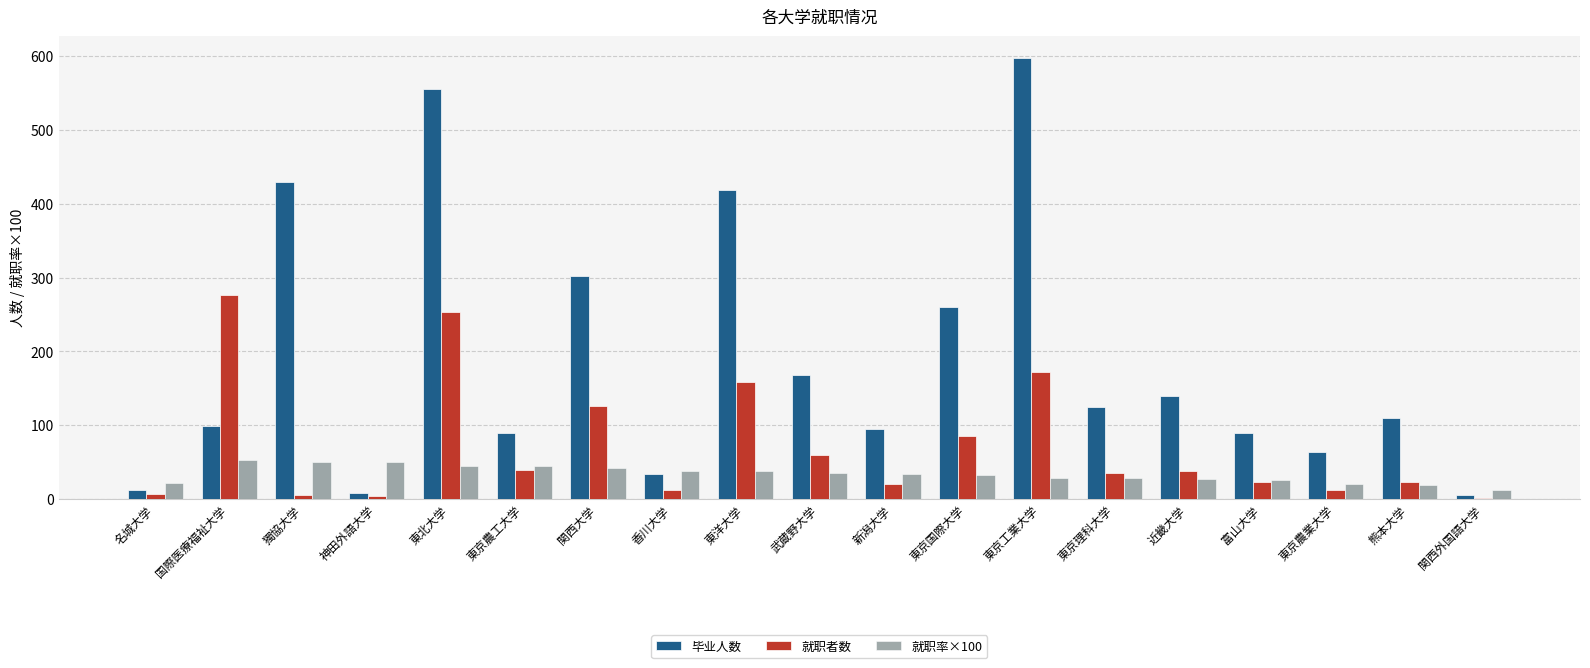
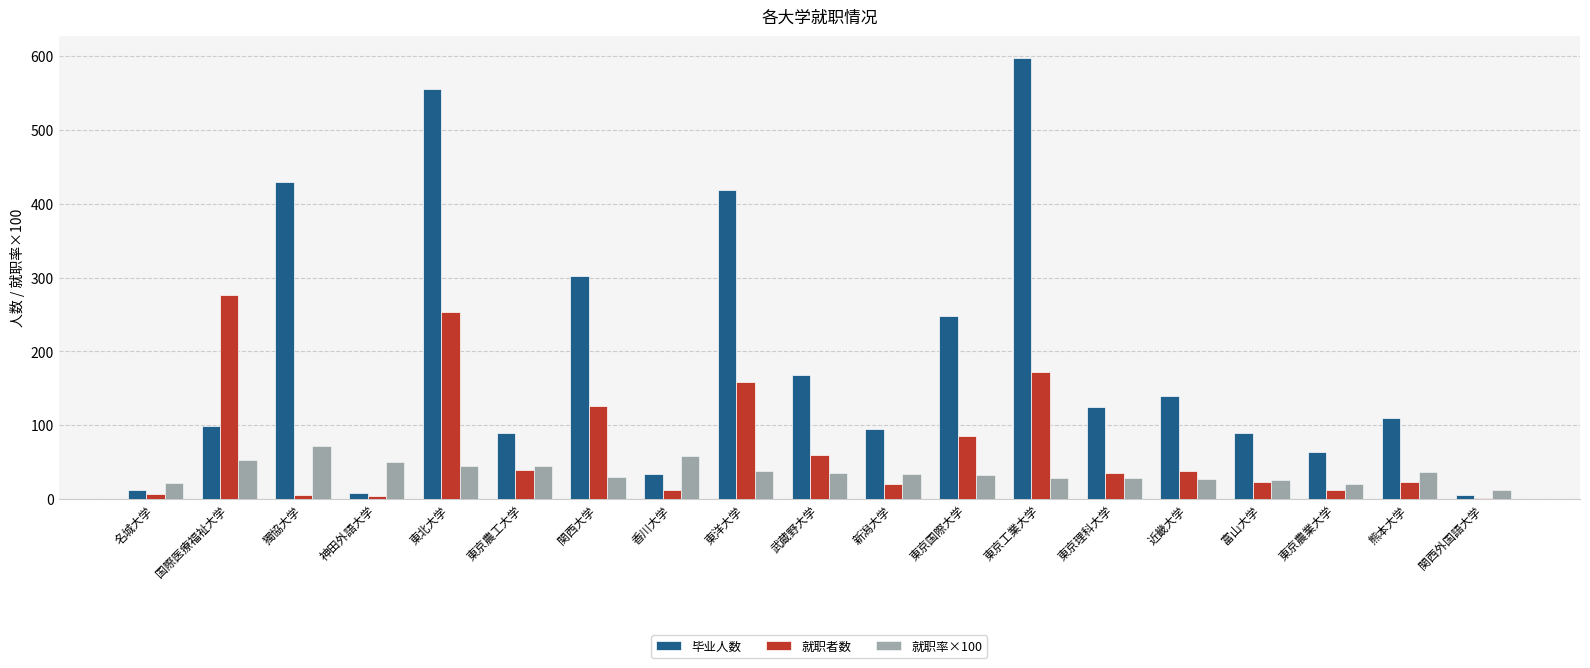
就职率×100, 獨協大学: 50 -> 70
就职率×100, 関西大学: 40 -> 30
就职率×100, 香川大学: 40 -> 60
毕业人数, 東京国際大学: 260 -> 250
就职率×100, 熊本大学: 20 -> 40
